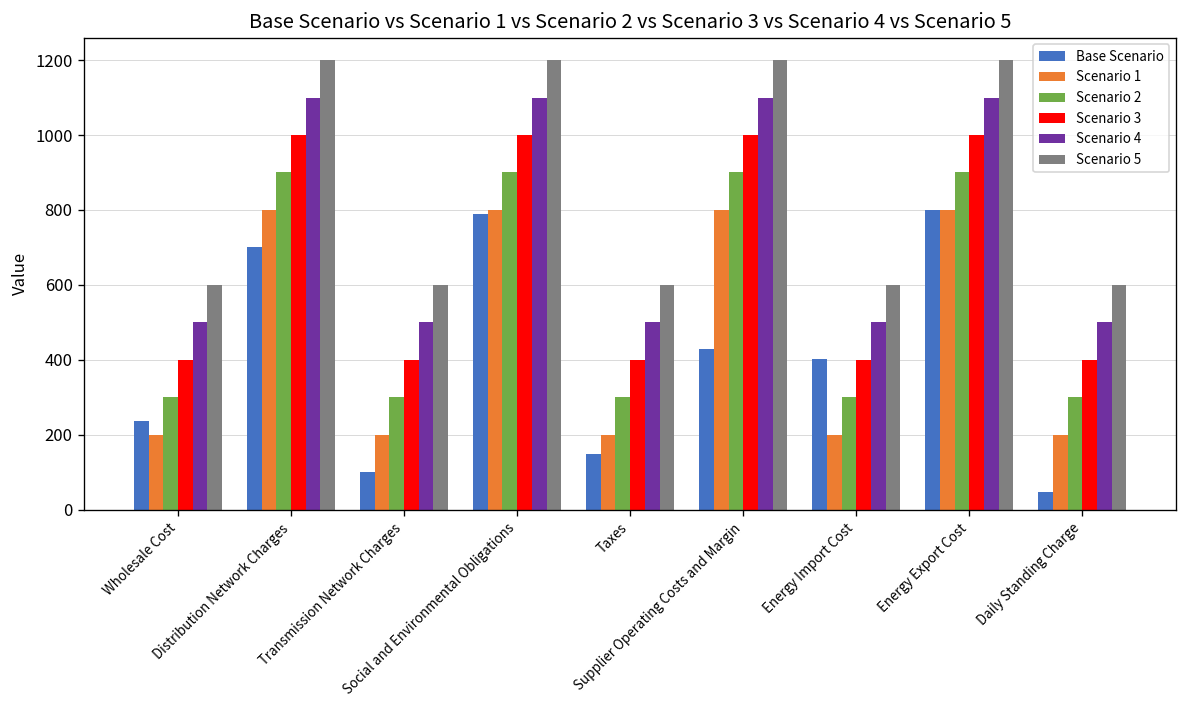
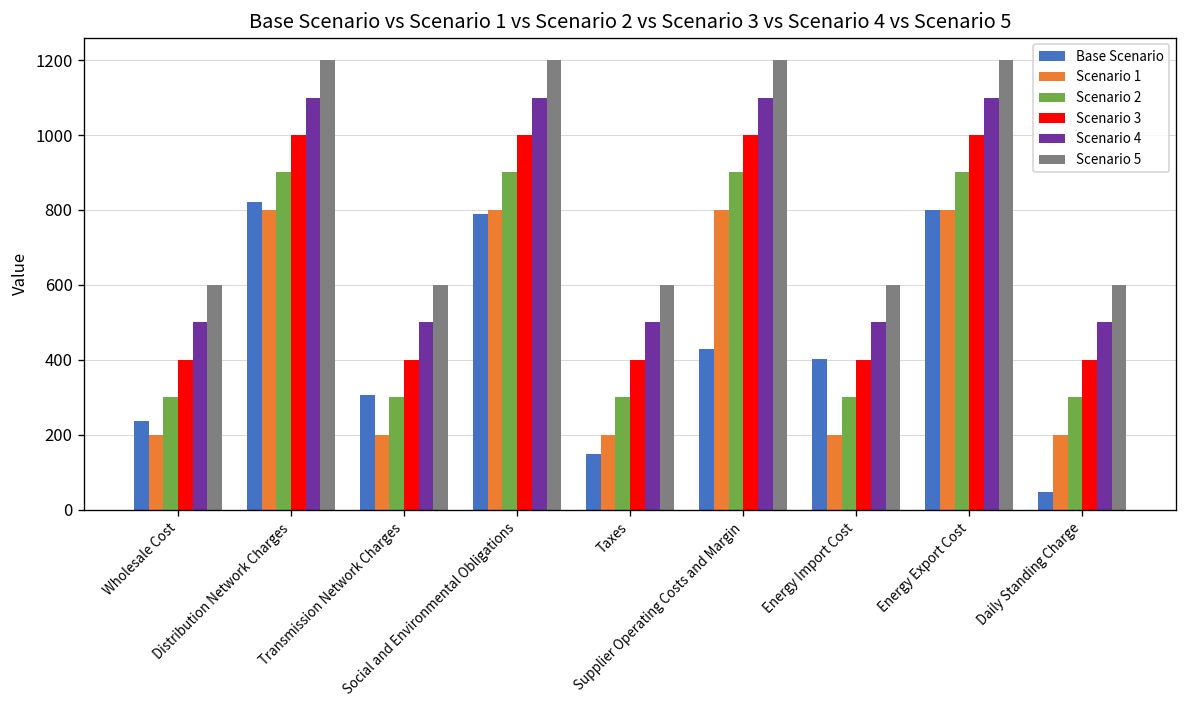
Base Scenario, Distribution Network Charges: 700 -> 820
Base Scenario, Transmission Network Charges: 100 -> 310
